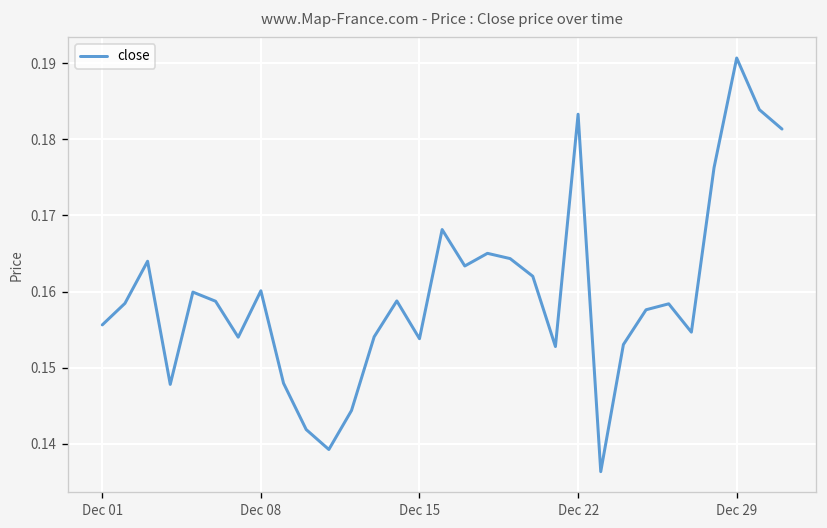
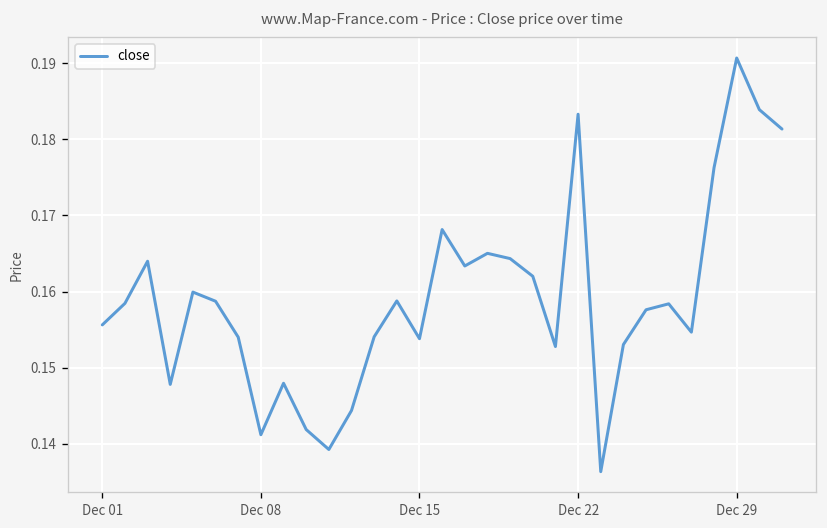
Dec 08: 0.160 -> 0.141
